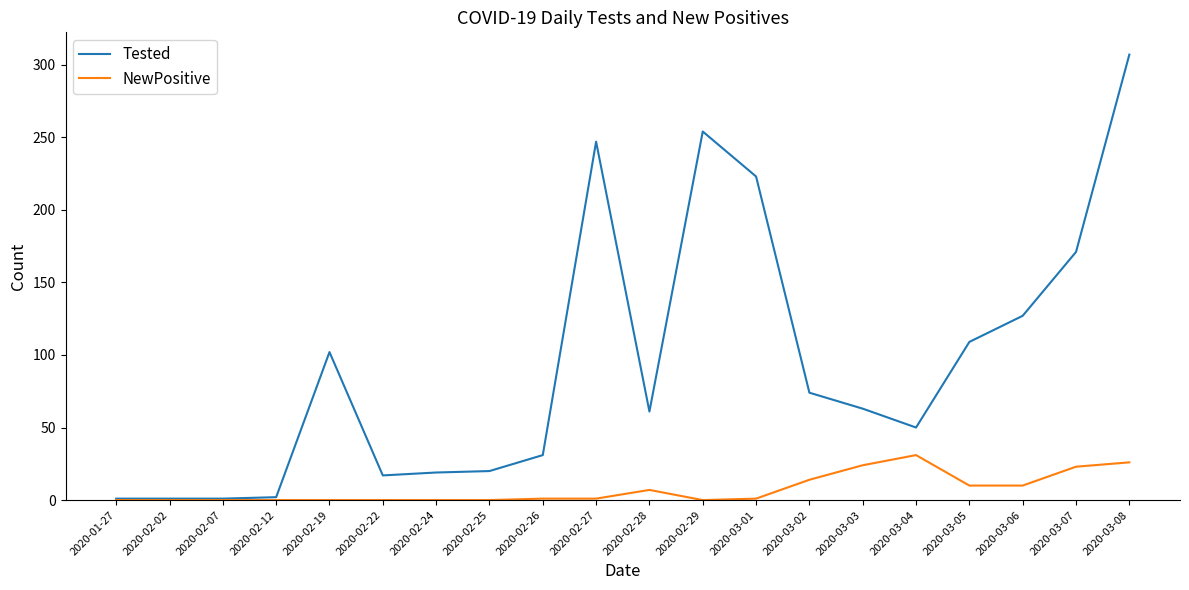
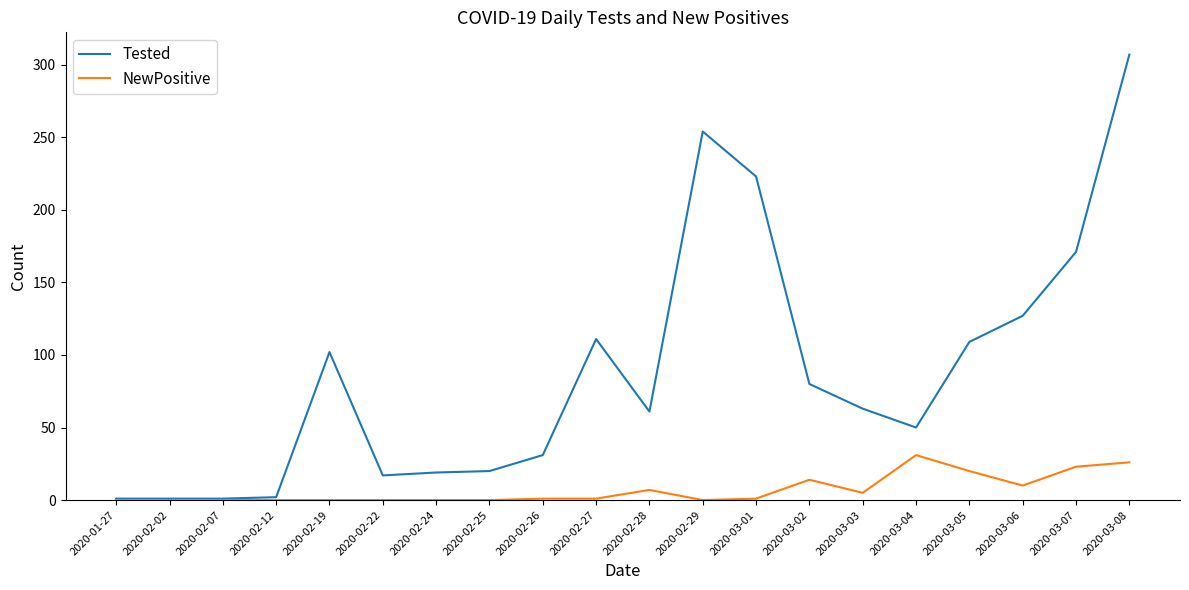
Tested, 2020-02-27: 247 -> 111
Tested, 2020-03-02: 74 -> 80
NewPositive, 2020-03-03: 24 -> 5
NewPositive, 2020-03-05: 10 -> 20
